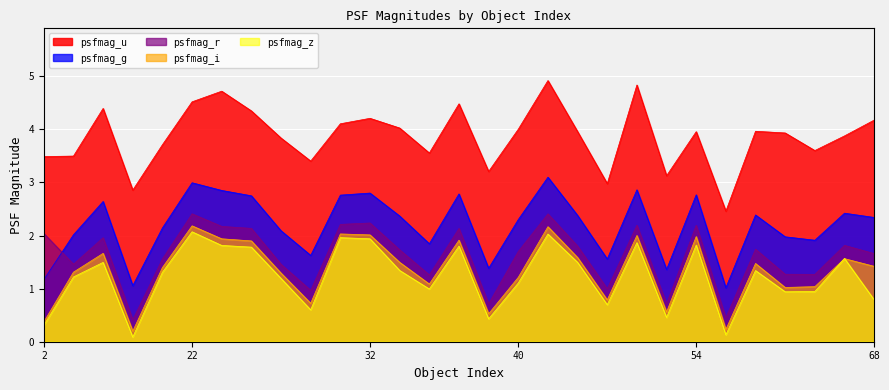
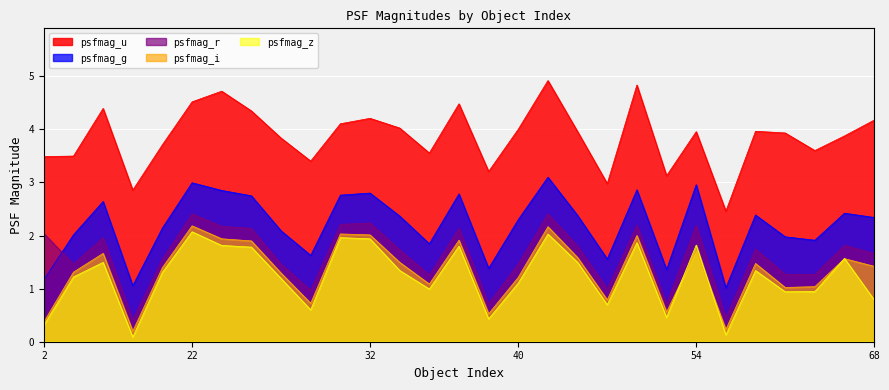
psfmag_r, 40: 1.7 -> 1.5
psfmag_g, 54: 2.8 -> 3.0
psfmag_i, 54: 2.0 -> 1.7
